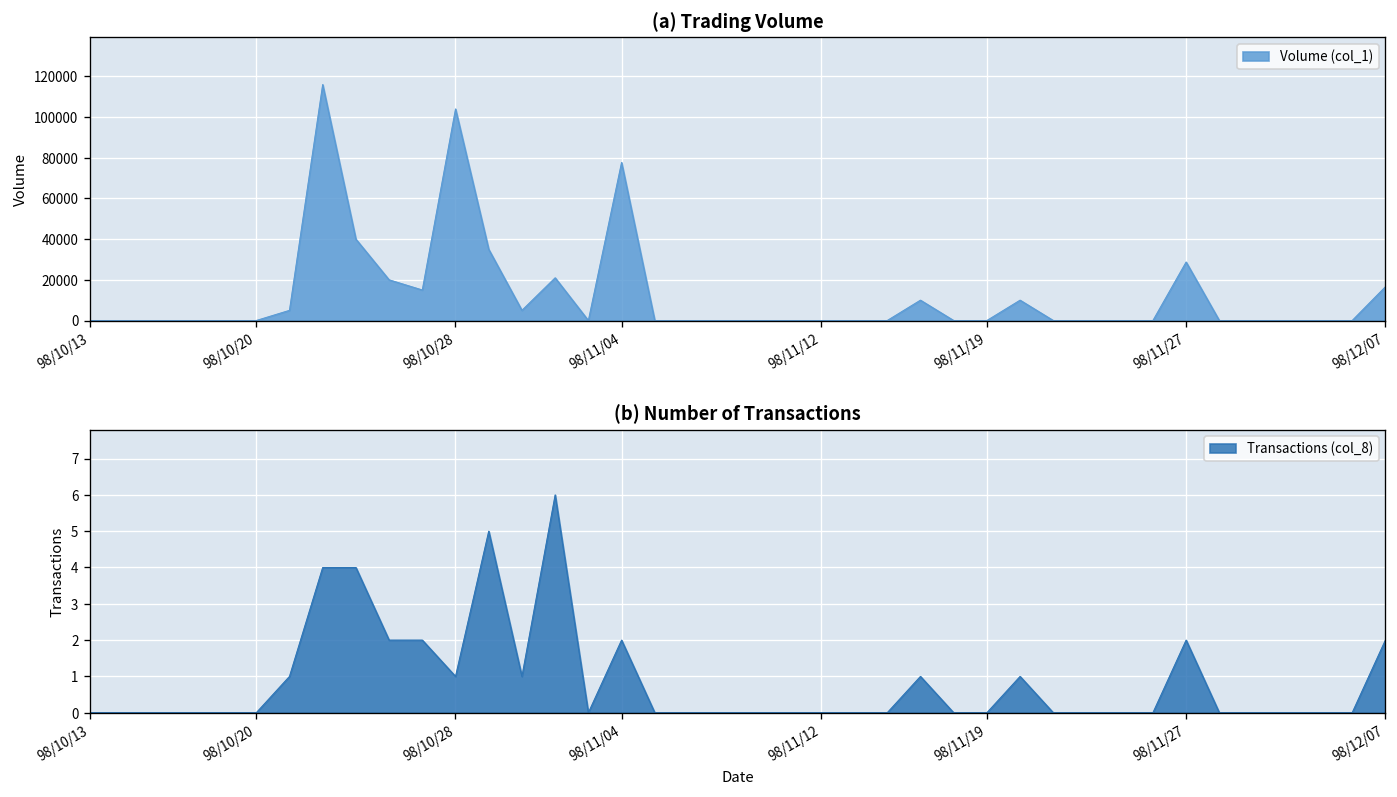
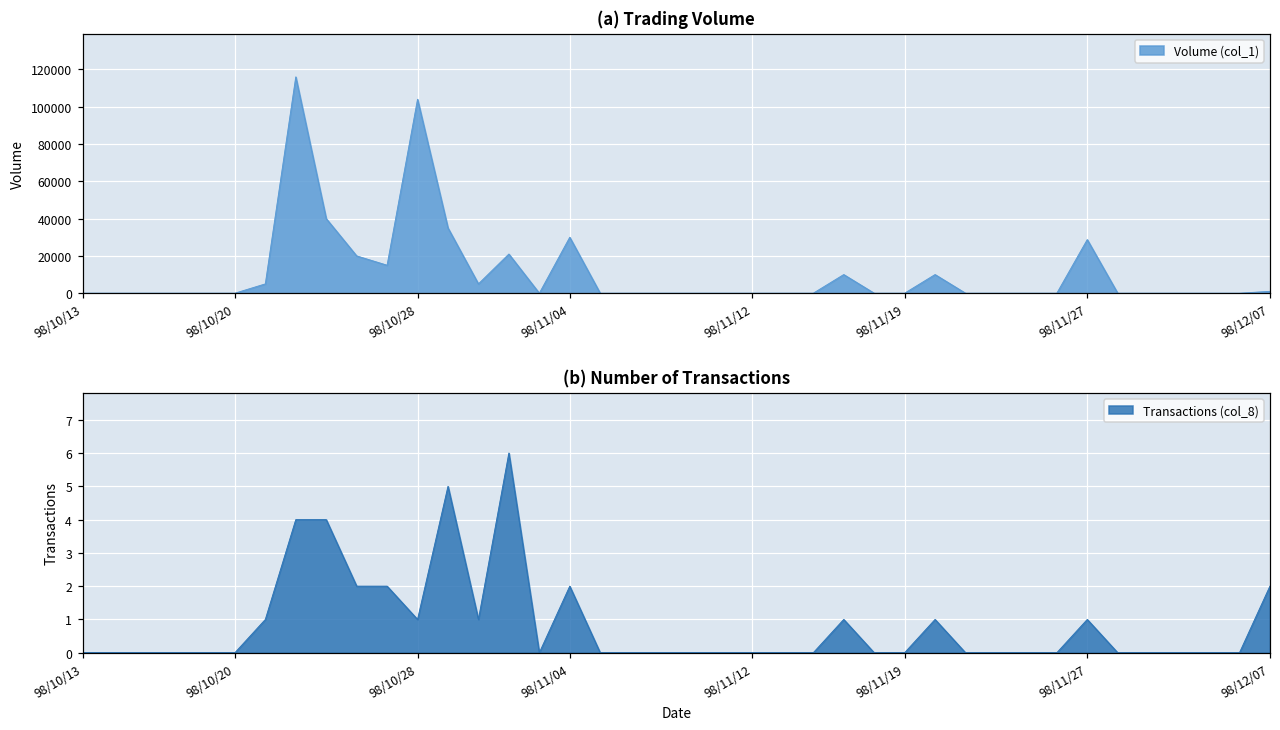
(a) Trading Volume, 98/11/04: 78000 -> 30000
(a) Trading Volume, 98/12/07: 17000 -> 1000
(b) Number of Transactions, 98/11/27: 2 -> 1
